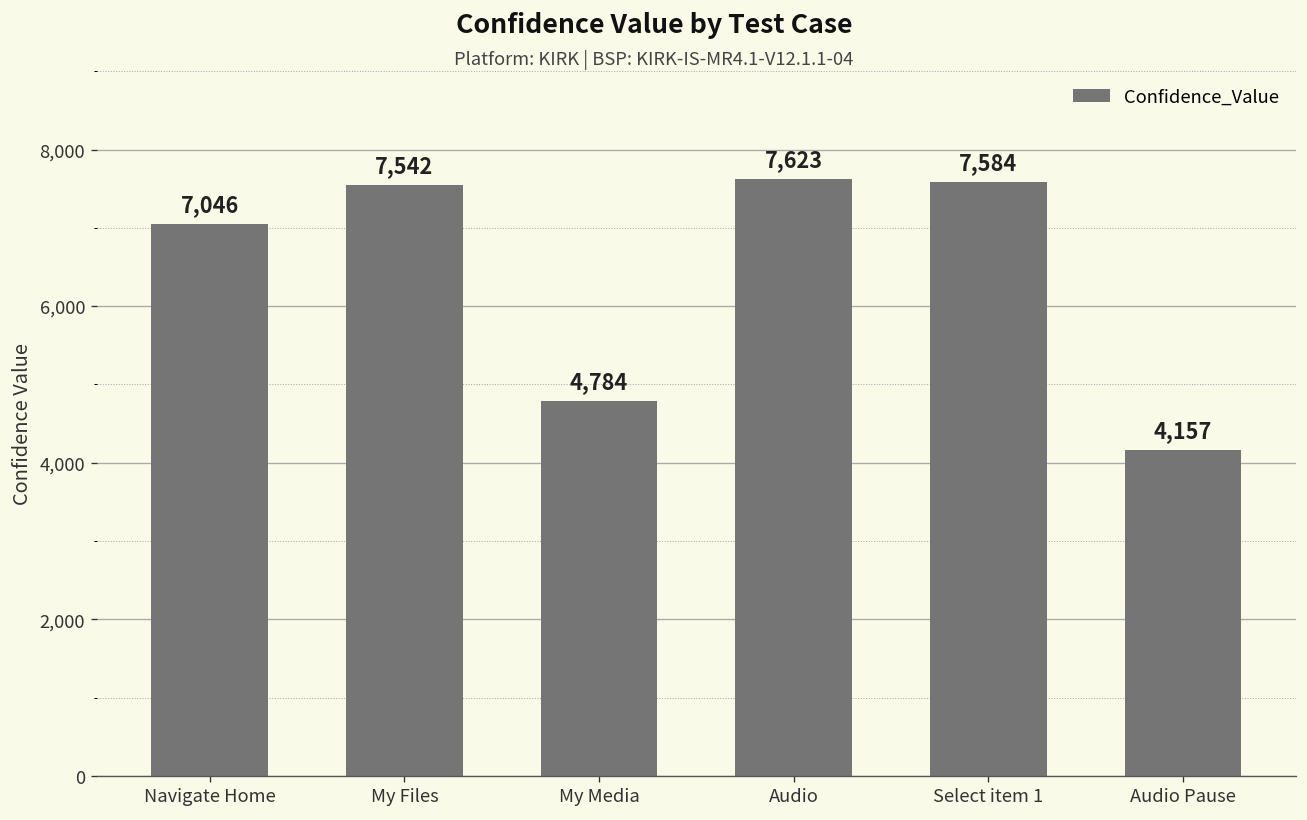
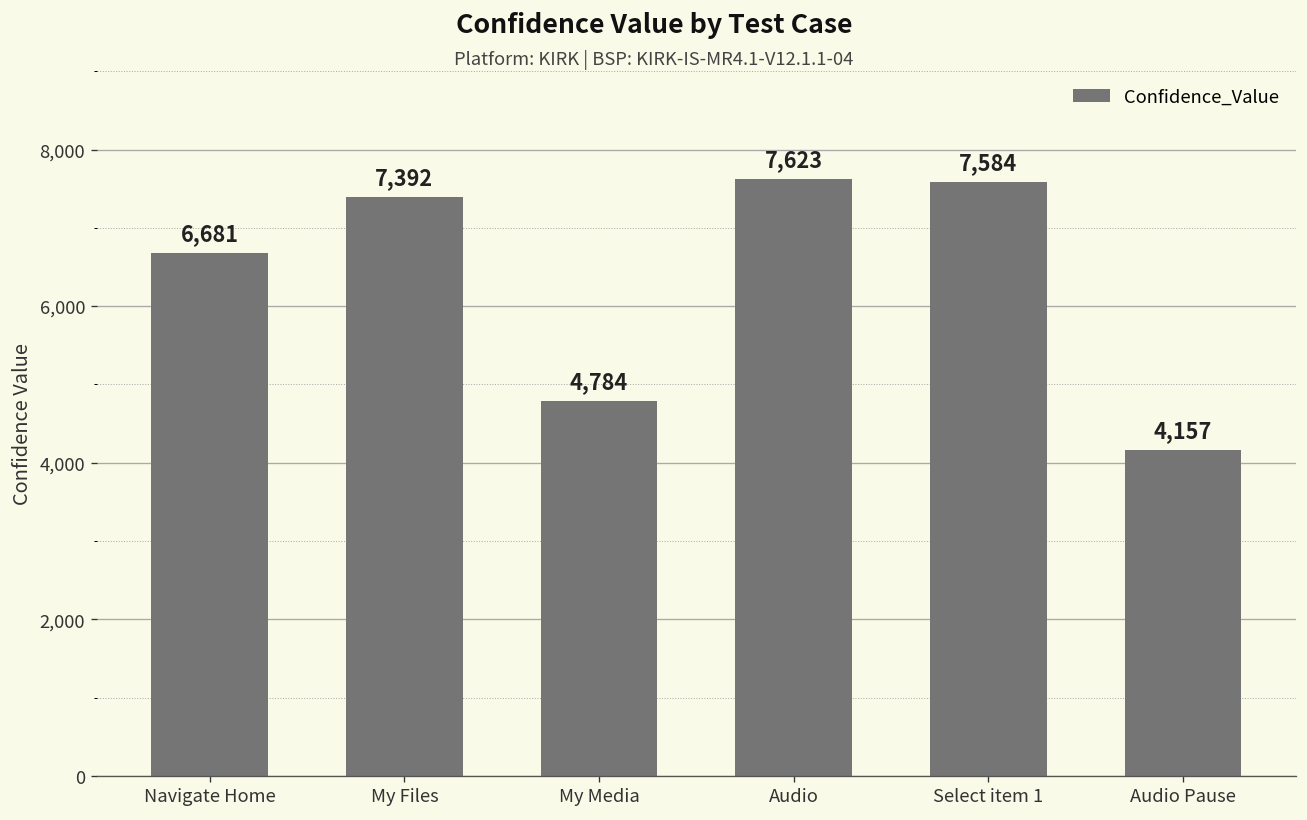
Navigate Home: 7,046 -> 6,681
My Files: 7,542 -> 7,392
